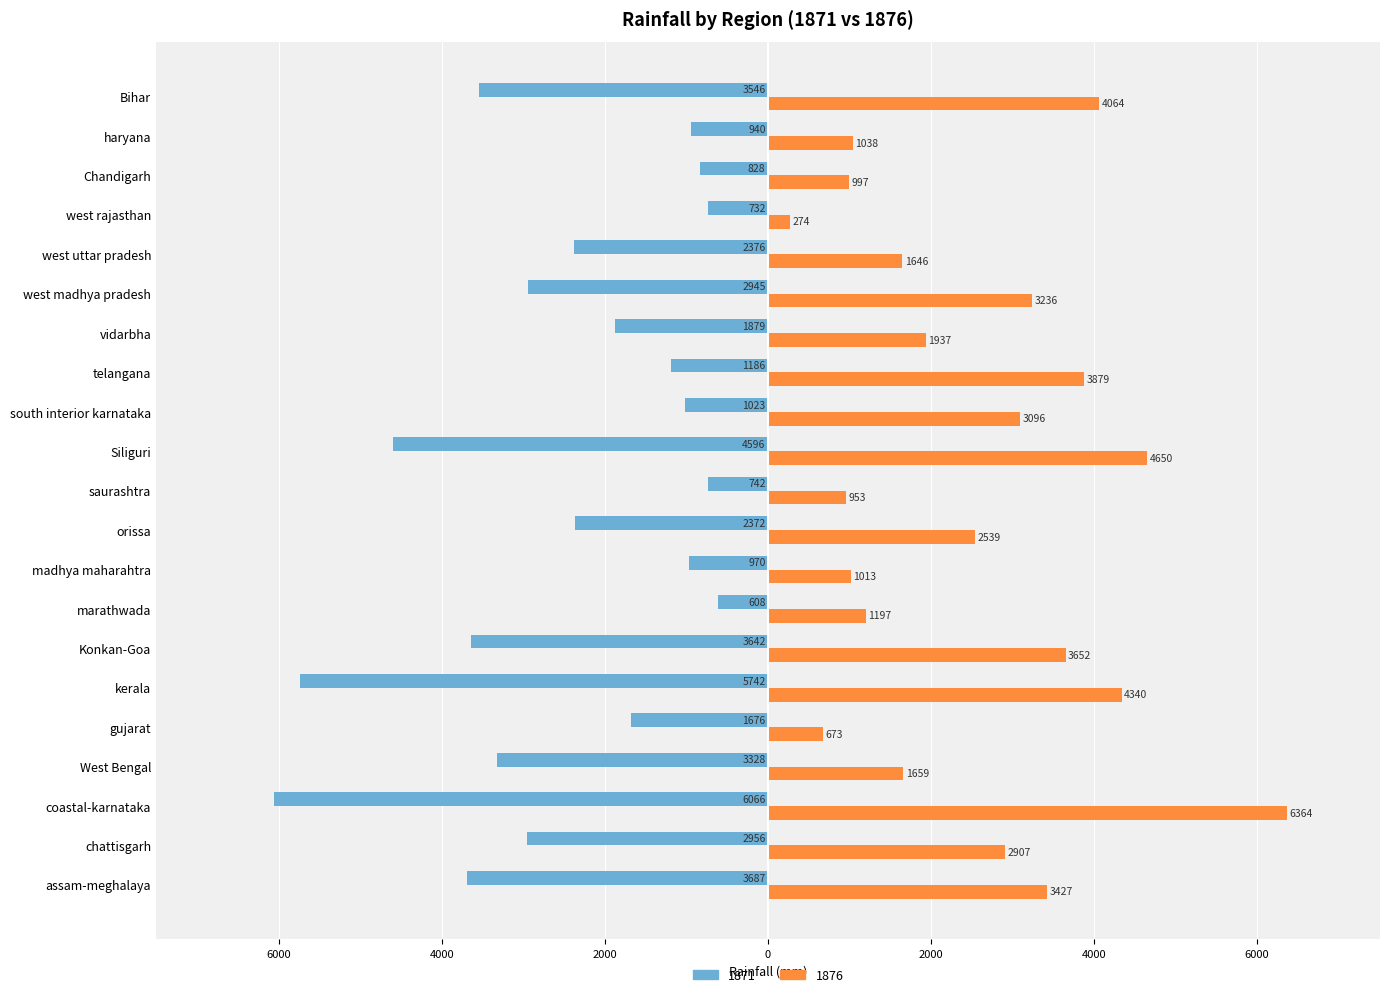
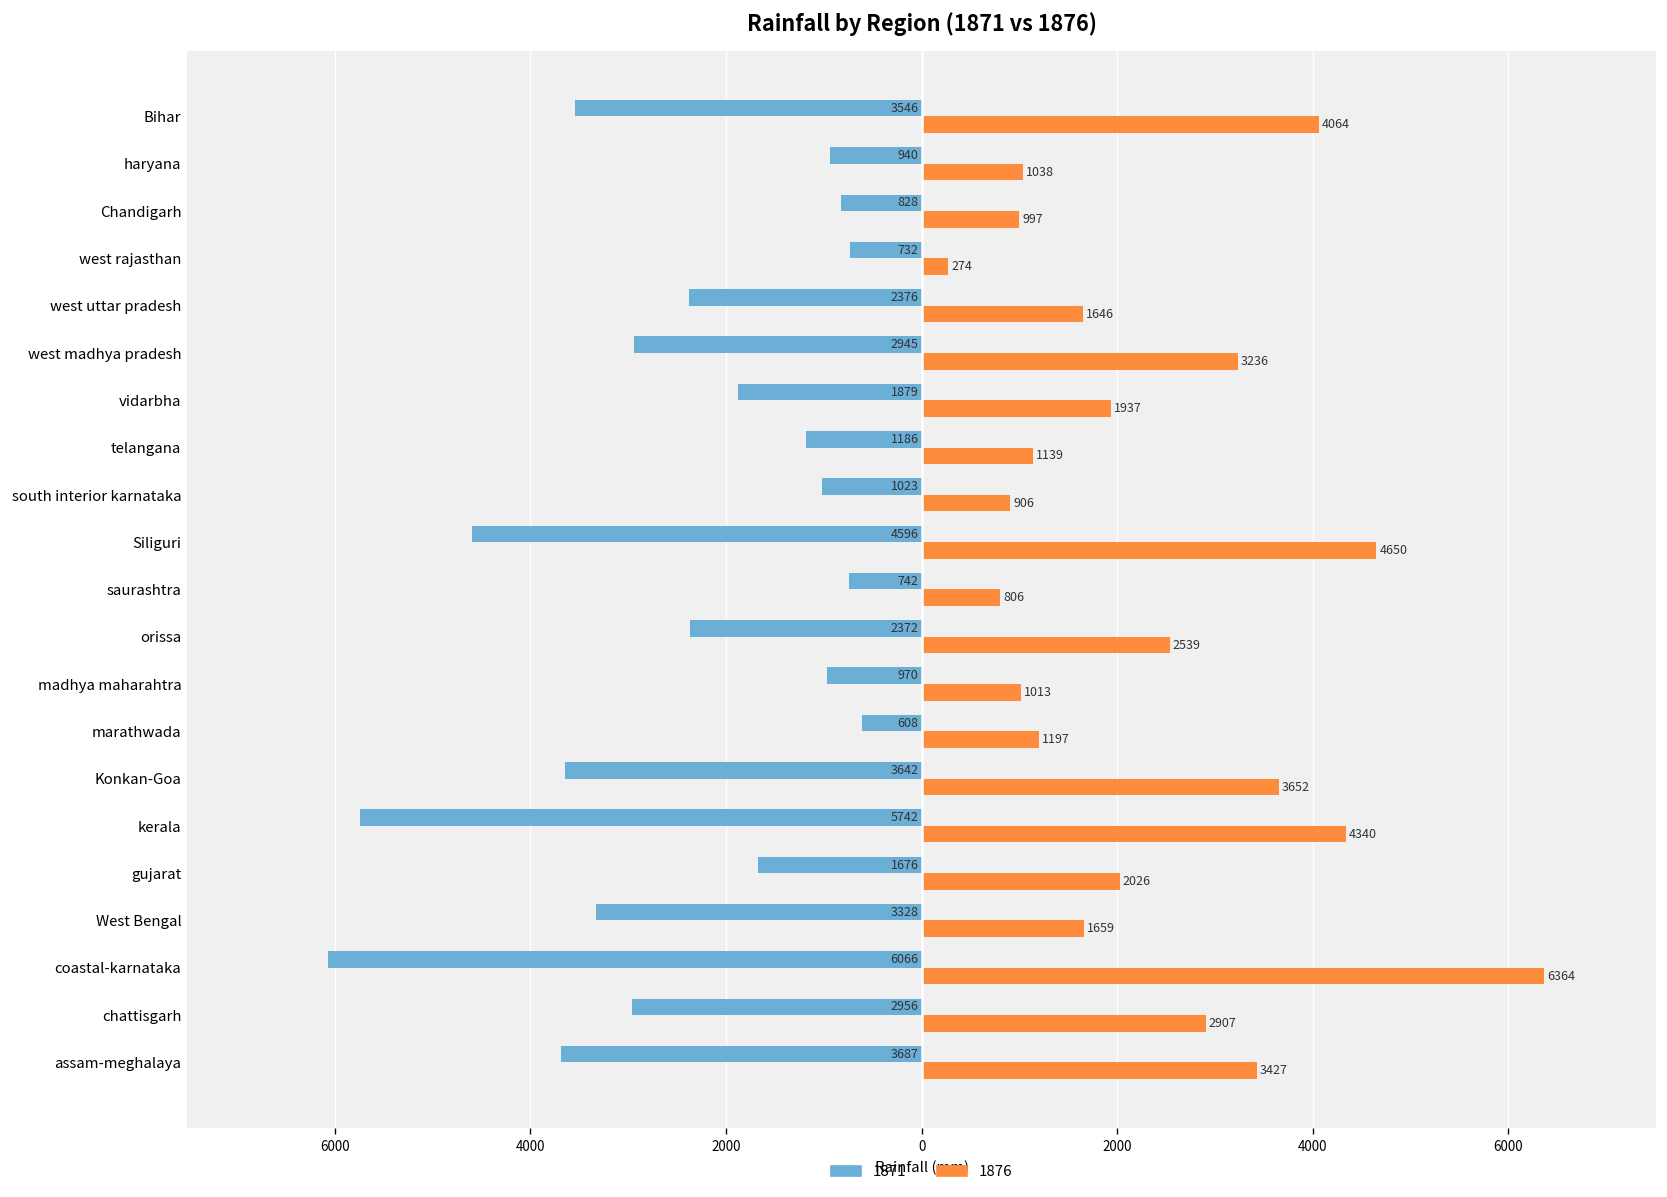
1876, telangana: 3879 -> 1139
1876, south interior karnataka: 3096 -> 906
1876, saurashtra: 953 -> 806
1876, gujarat: 673 -> 2026
